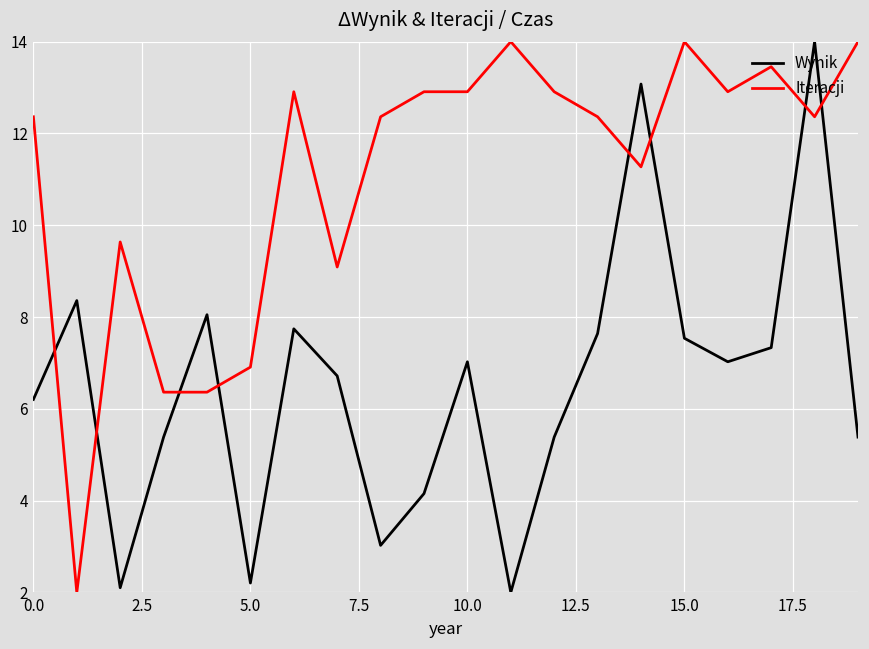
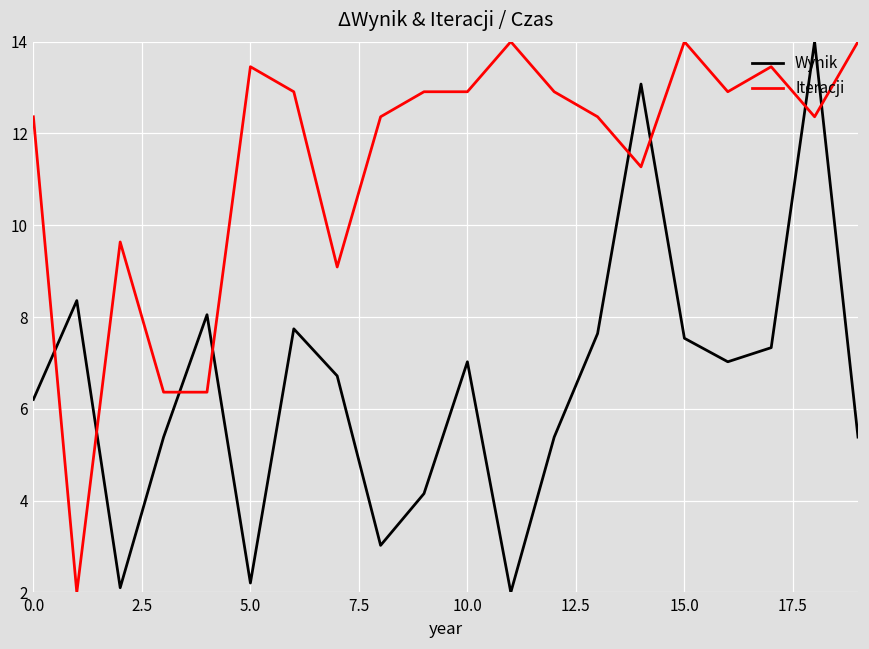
Iteracji, 5.0: 6.9 -> 13.5
